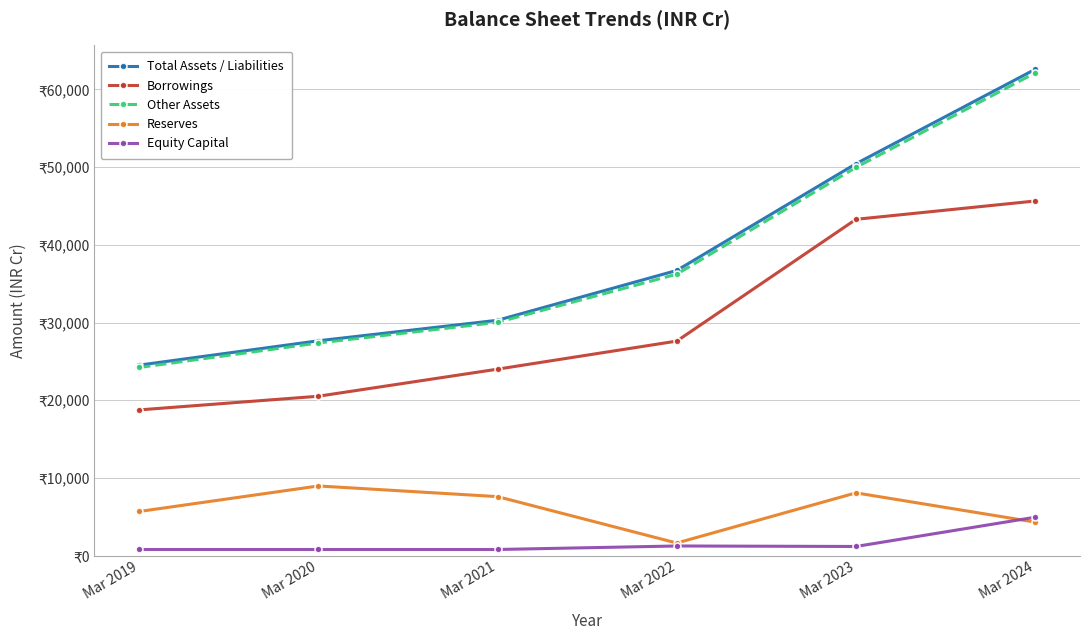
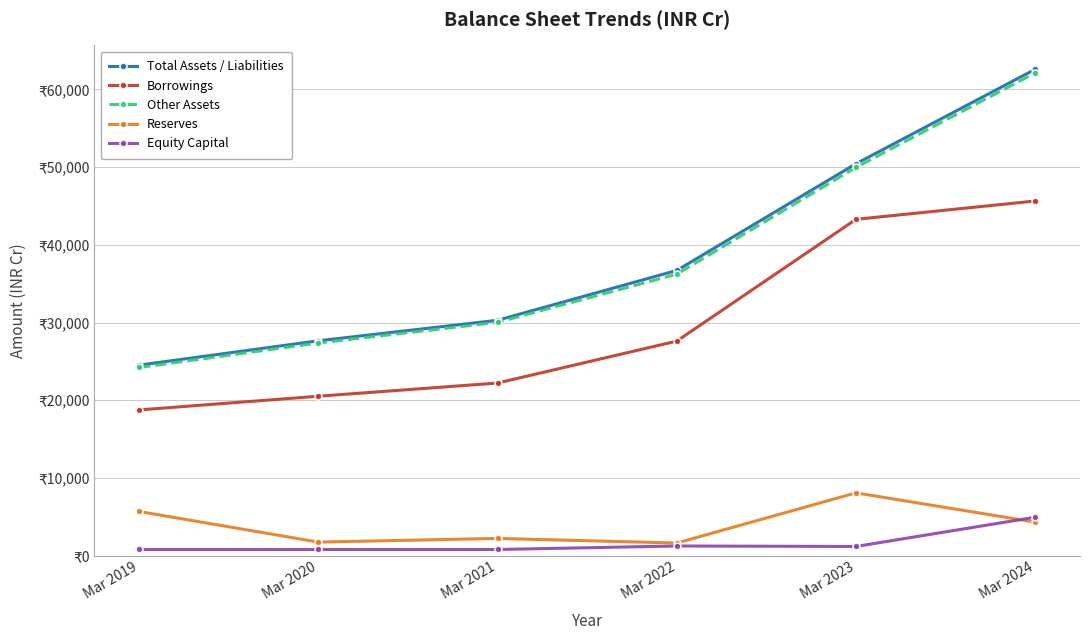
Reserves, Mar 2020: ₹9,000 -> ₹2,000
Borrowings, Mar 2021: ₹24,000 -> ₹22,000
Reserves, Mar 2021: ₹8,000 -> ₹2,000
